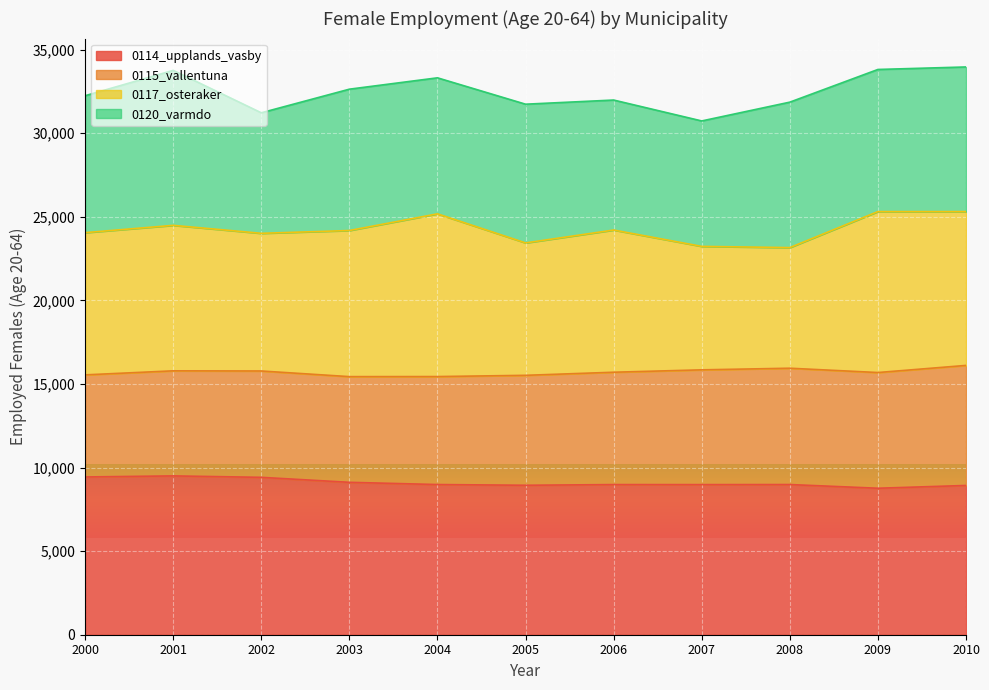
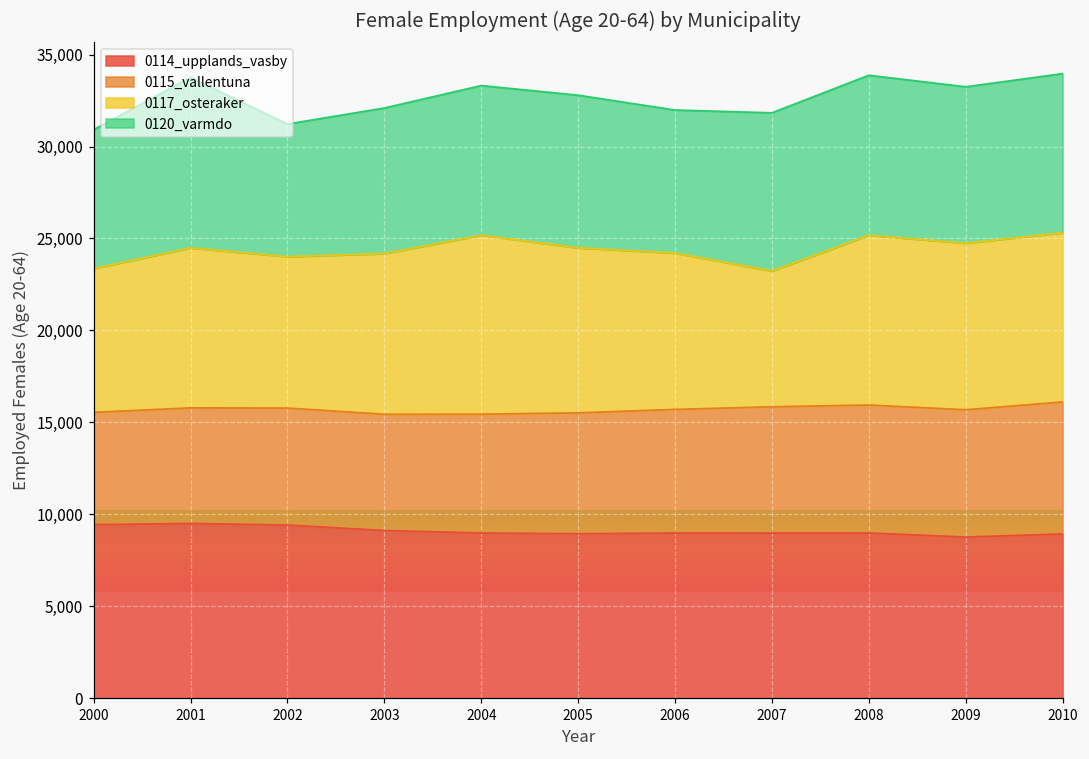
0117_osteraker, 2000: 8,500 -> 7,800
0120_varmdo, 2000: 8,200 -> 7,600
0120_varmdo, 2003: 8,500 -> 7,900
0117_osteraker, 2005: 7,900 -> 9,000
0120_varmdo, 2007: 7,500 -> 8,600
0117_osteraker, 2008: 7,200 -> 9,200
0117_osteraker, 2009: 9,600 -> 9,100
